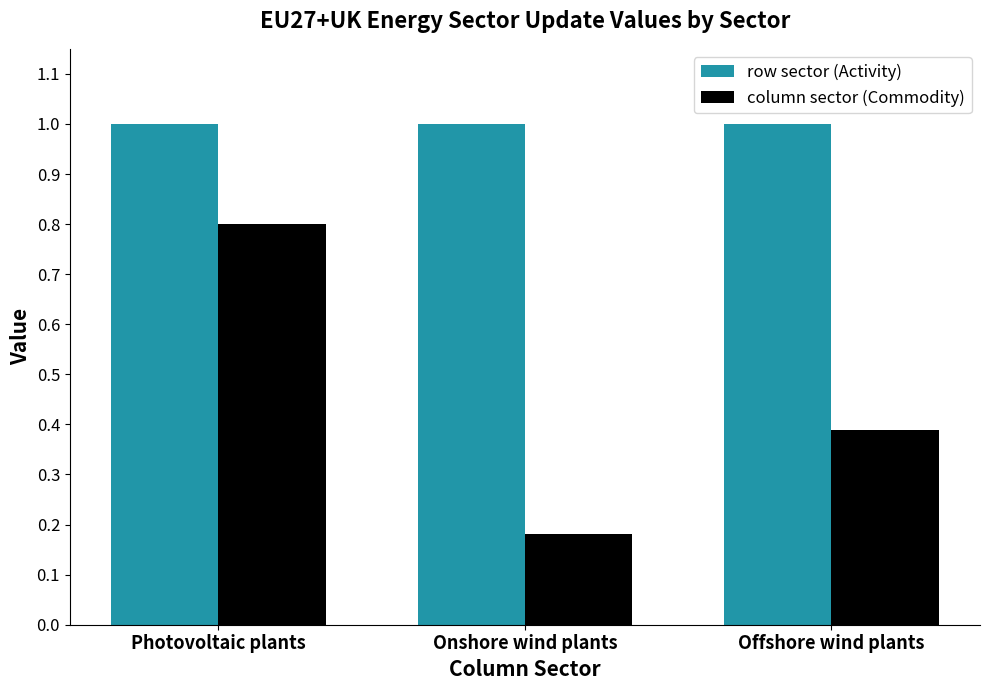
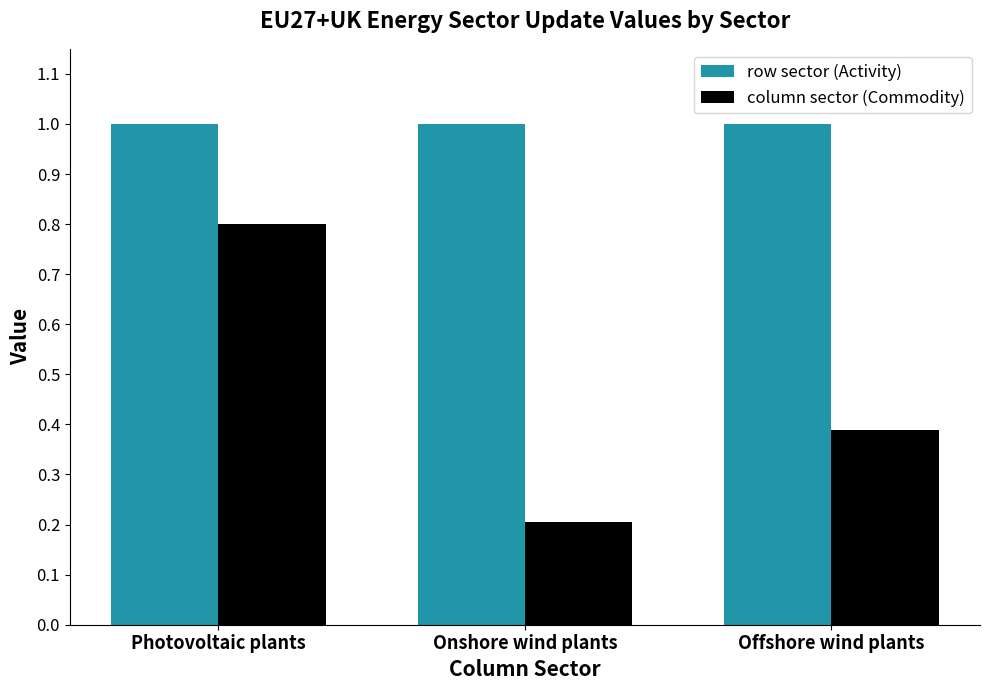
column sector (Commodity), Onshore wind plants: 0.18 -> 0.20
